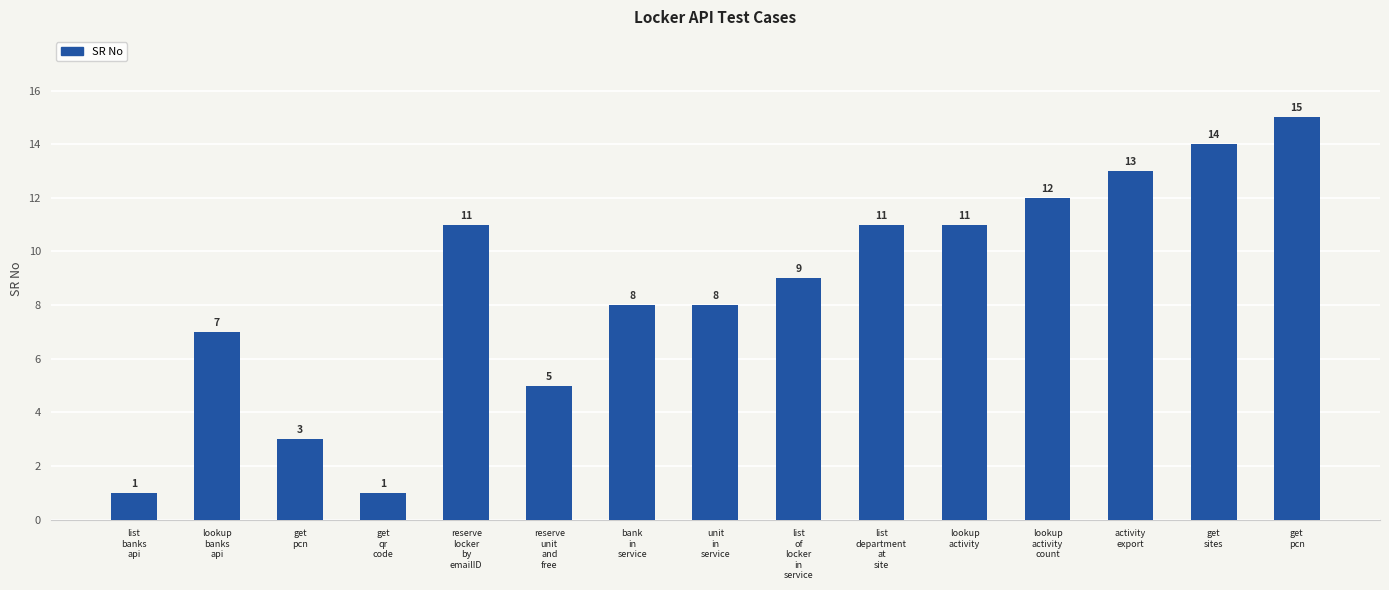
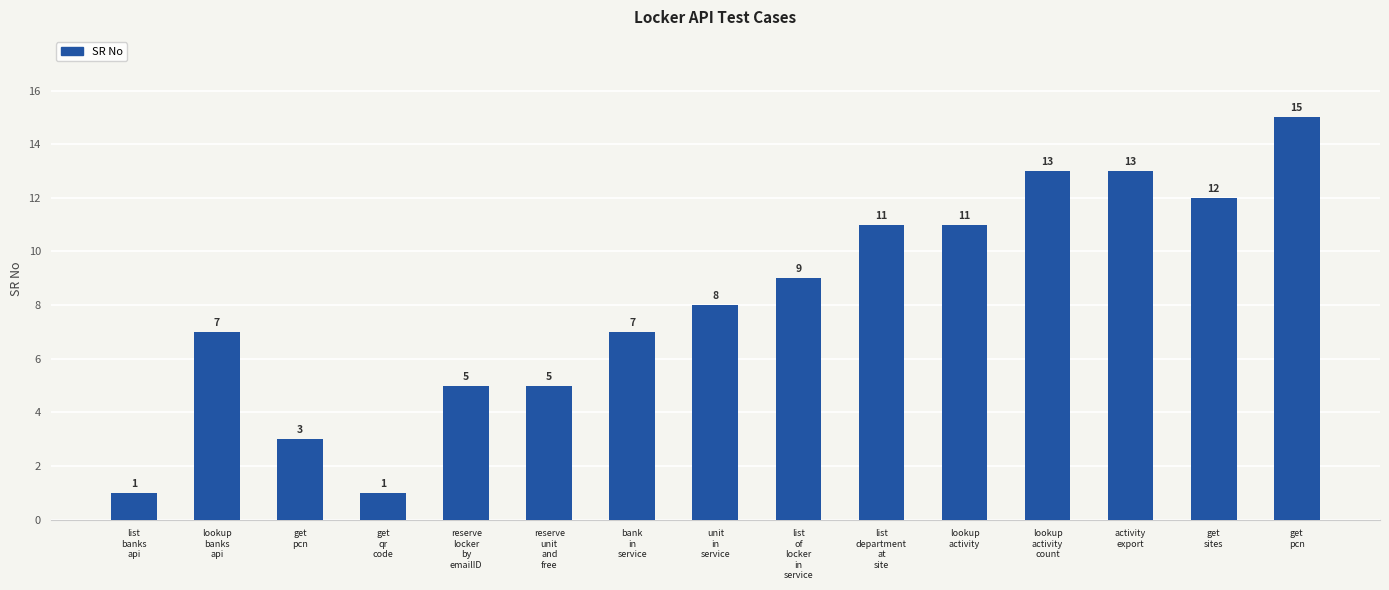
reserve locker by emailID: 11 -> 5
bank in service: 8 -> 7
lookup activity count: 12 -> 13
get sites: 14 -> 12
